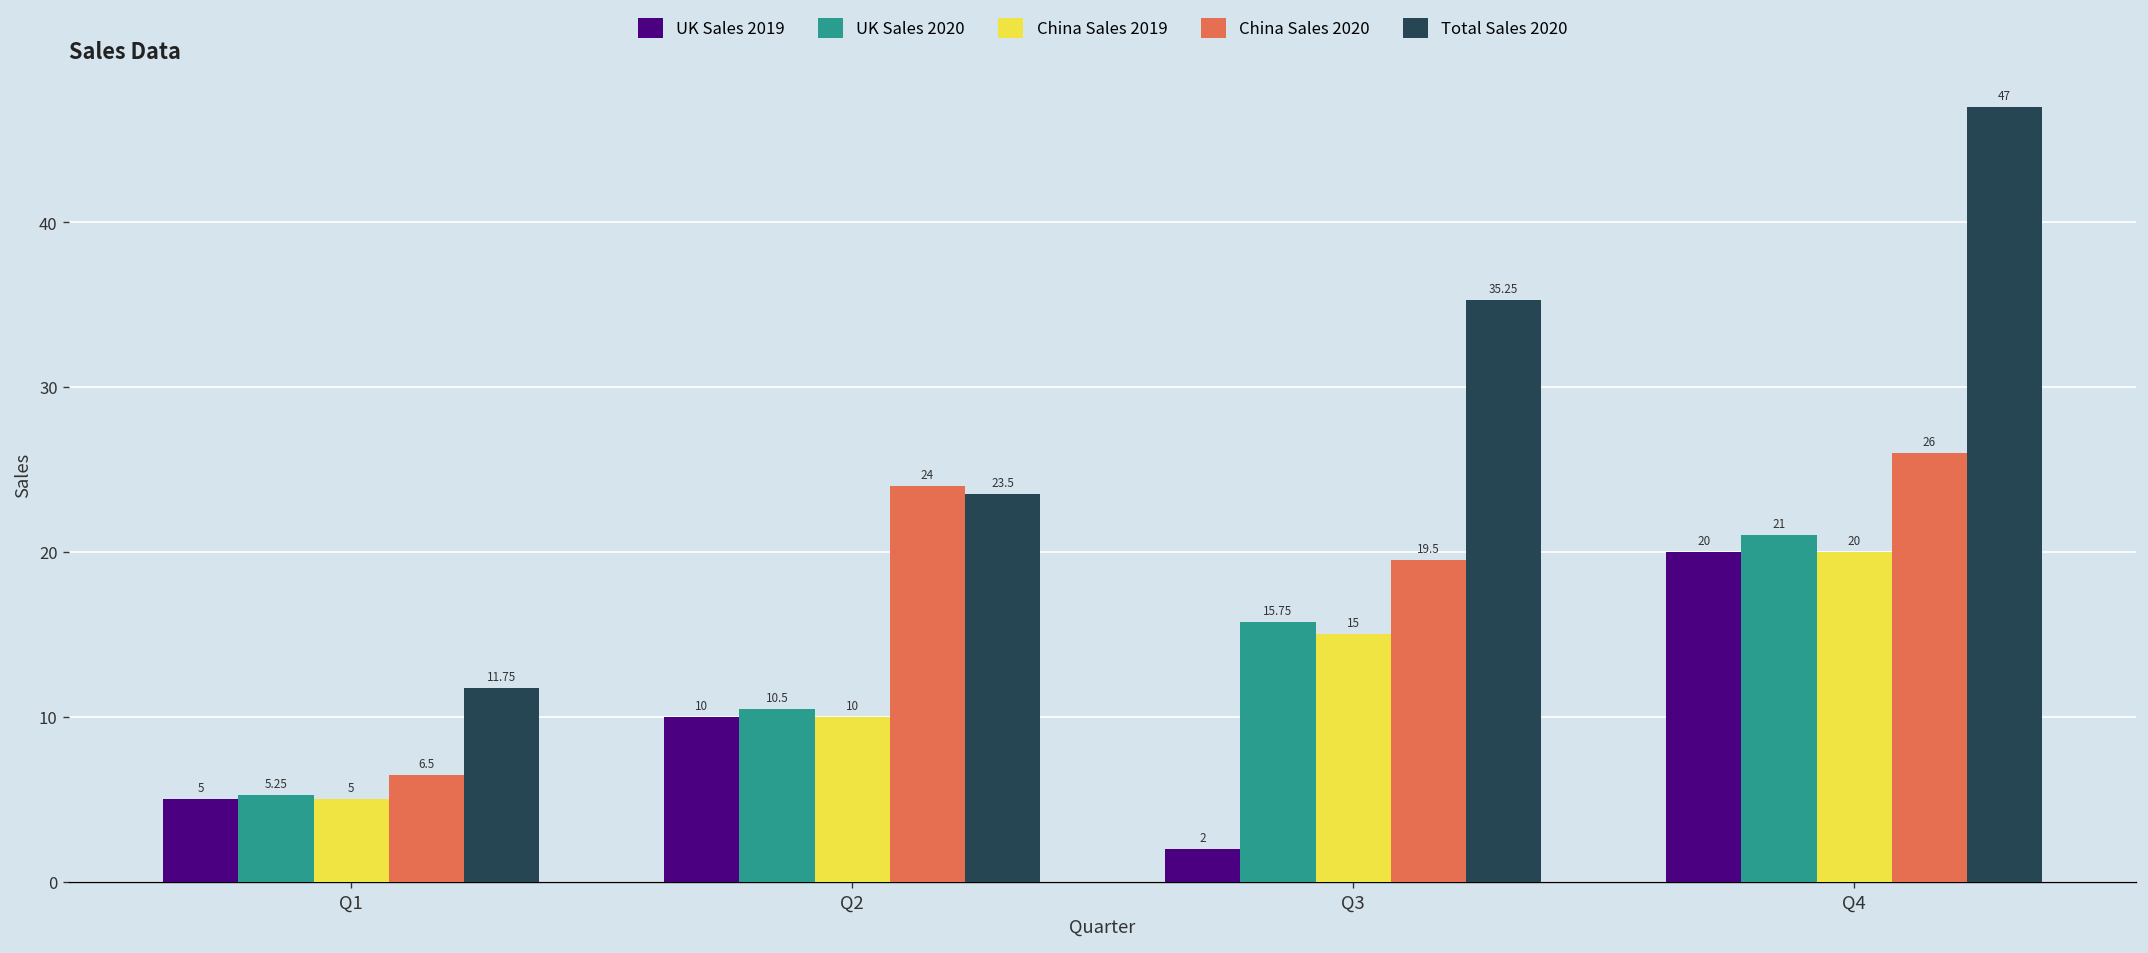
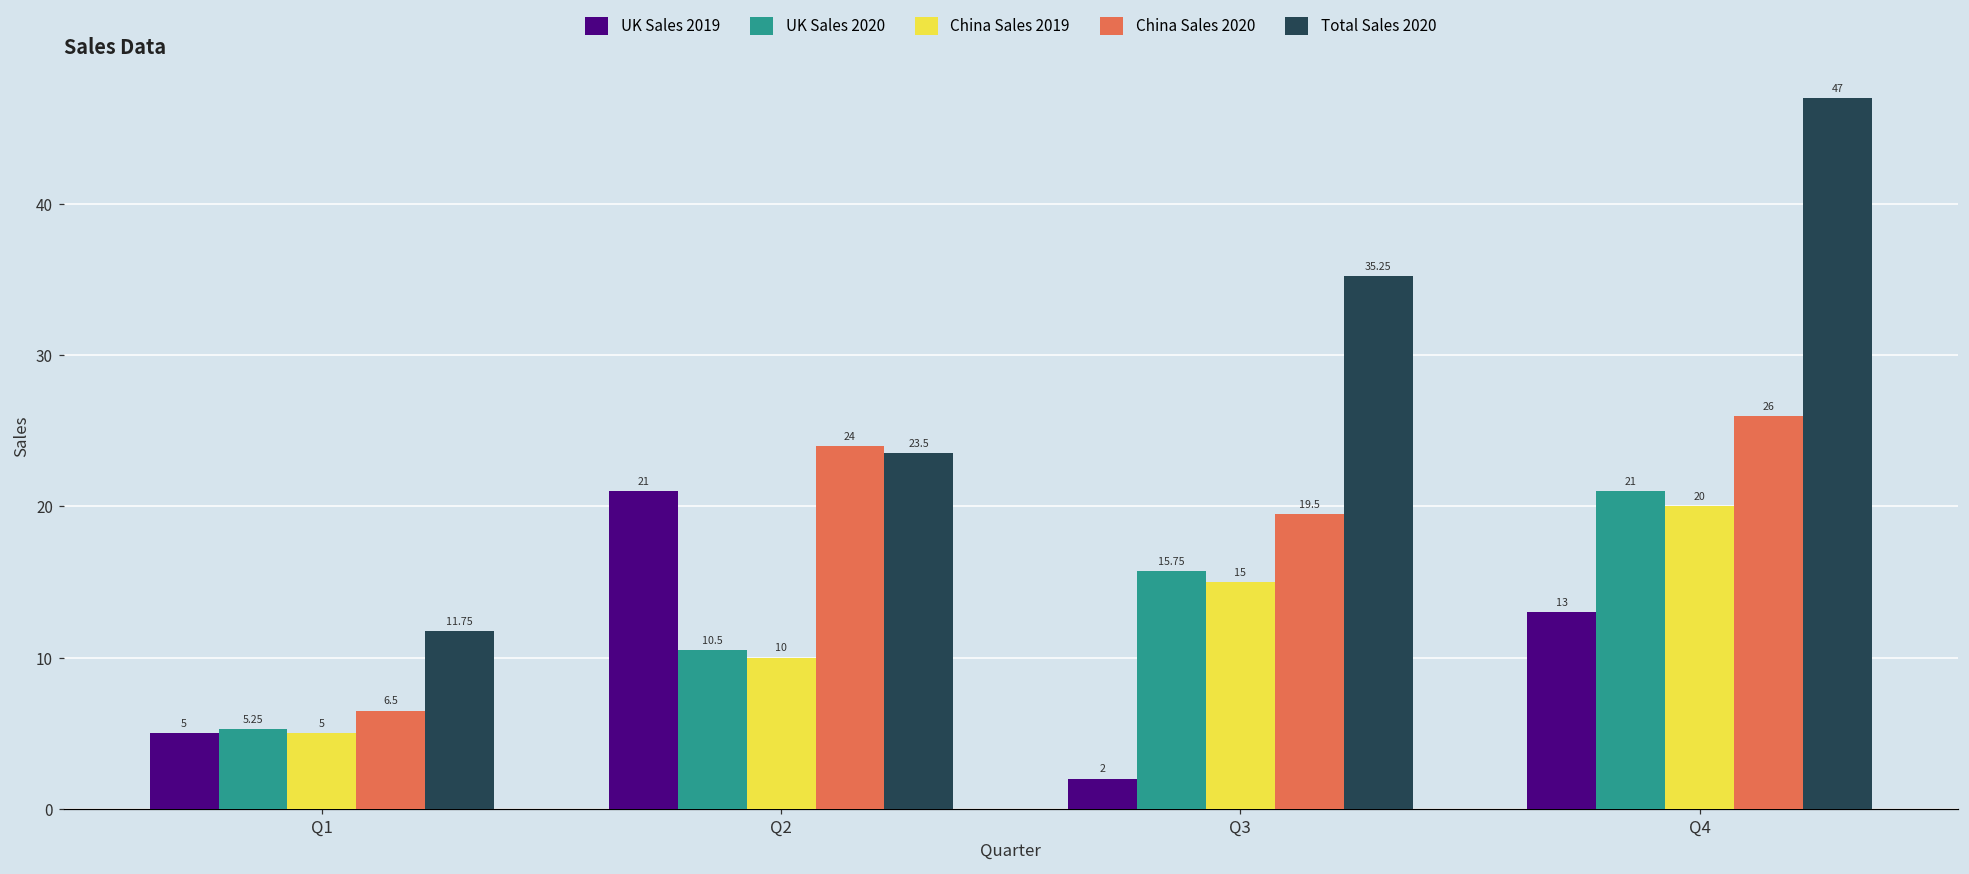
UK Sales 2019, Q2: 10 -> 21
UK Sales 2019, Q4: 20 -> 13
